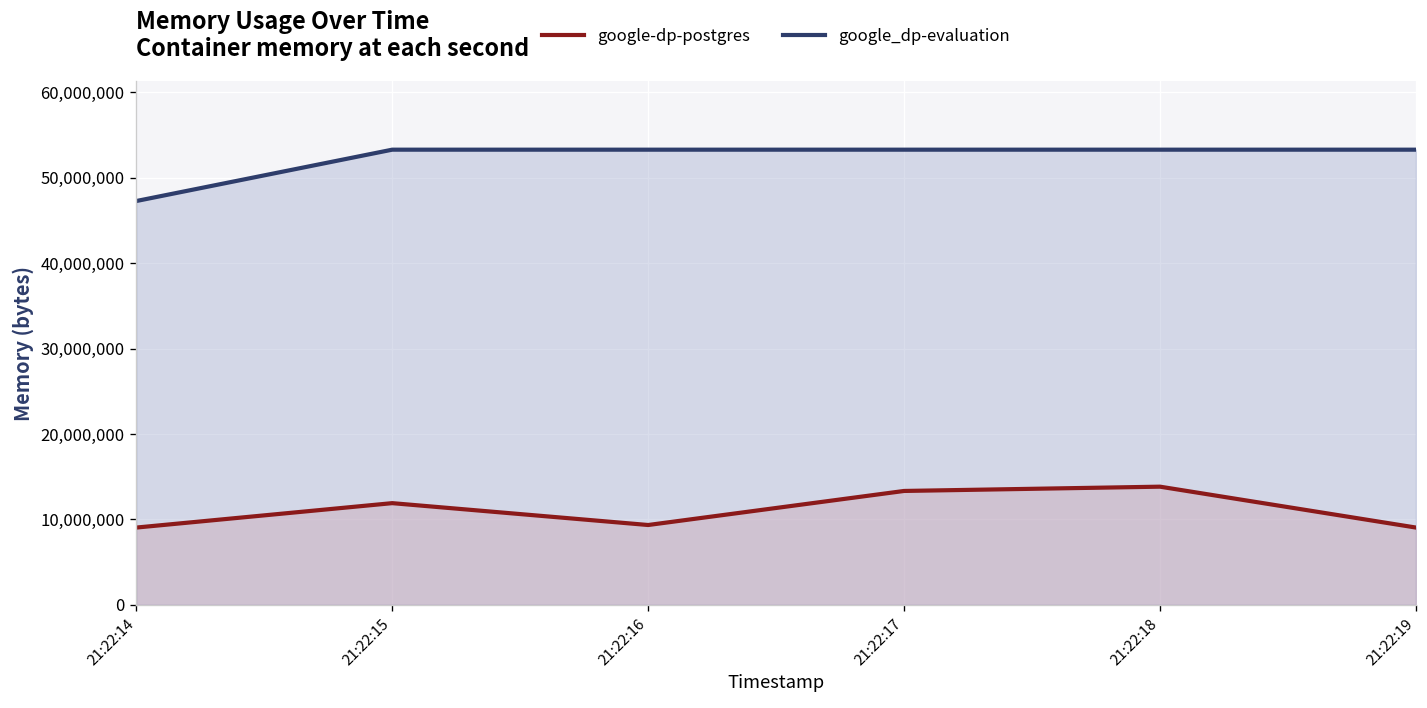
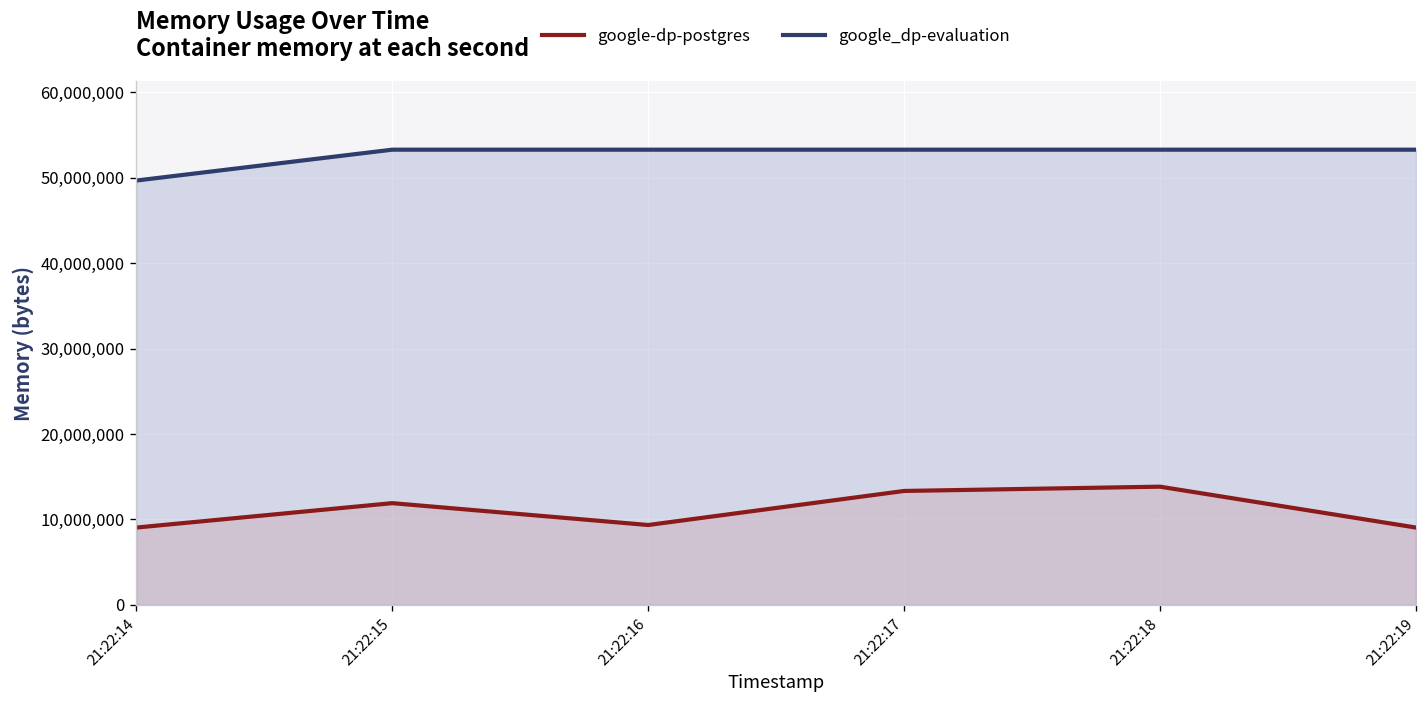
google_dp-evaluation, 21:22:14: 47,000,000 -> 50,000,000
